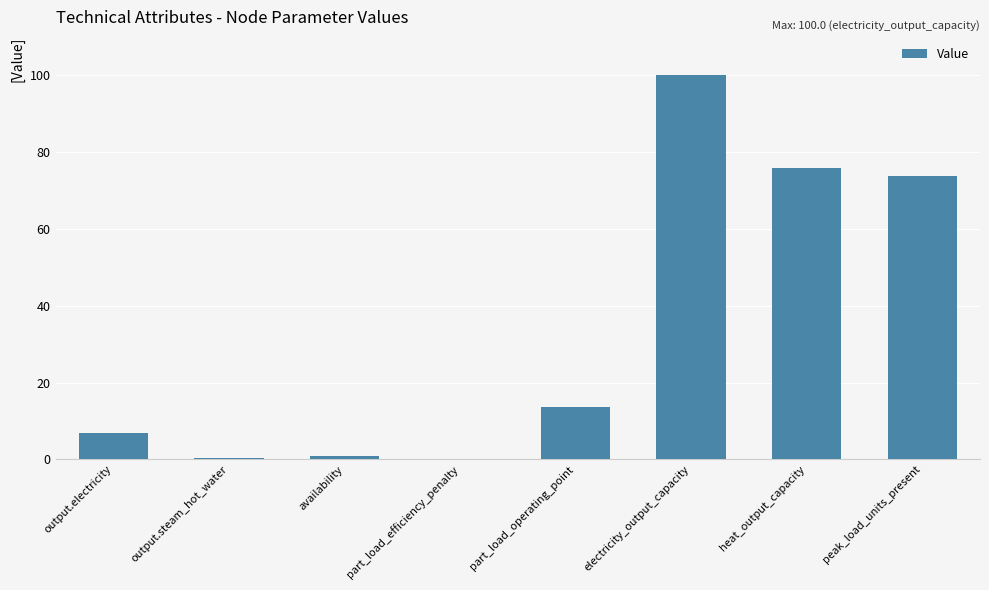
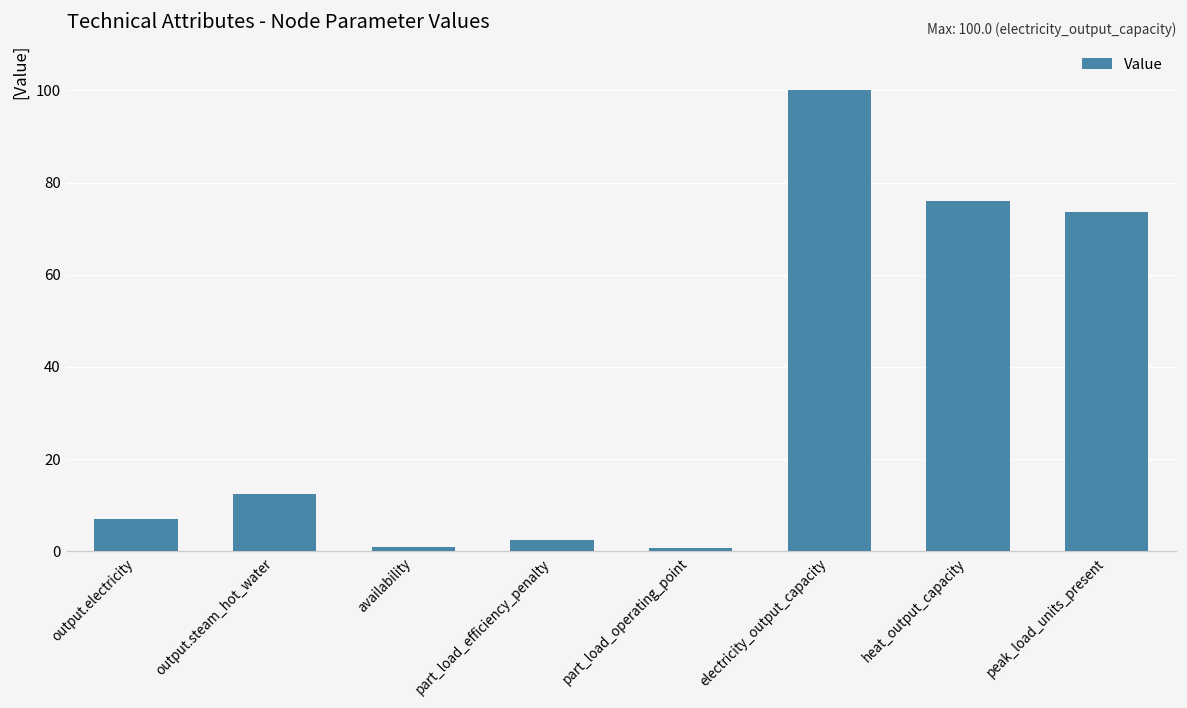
output.steam_hot_water: 0 -> 13
part_load_efficiency_penalty: 0 -> 3
part_load_operating_point: 14 -> 1
